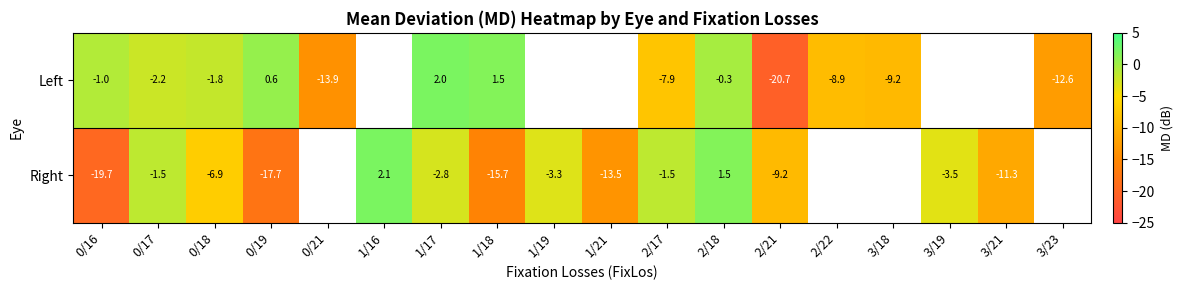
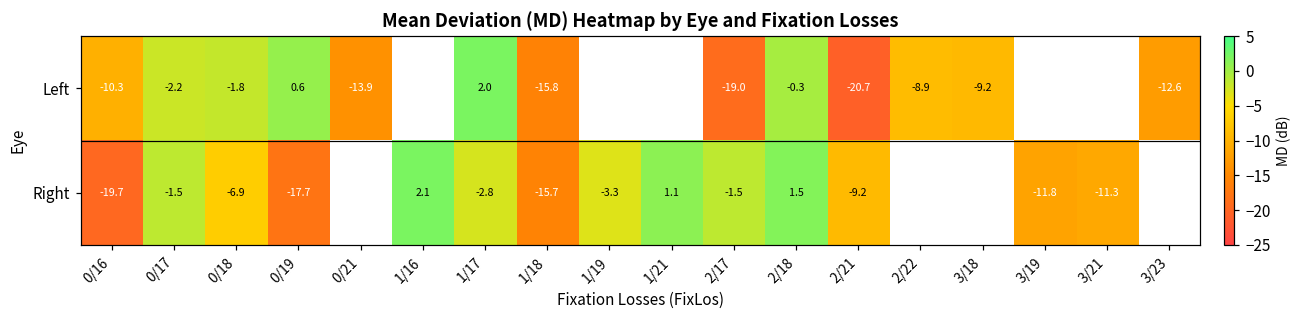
Left, 0/16: -1.0 -> -10.3
Left, 1/18: 1.5 -> -15.8
Left, 2/17: -7.9 -> -19.0
Right, 1/21: -13.5 -> 1.1
Right, 3/19: -3.5 -> -11.8
